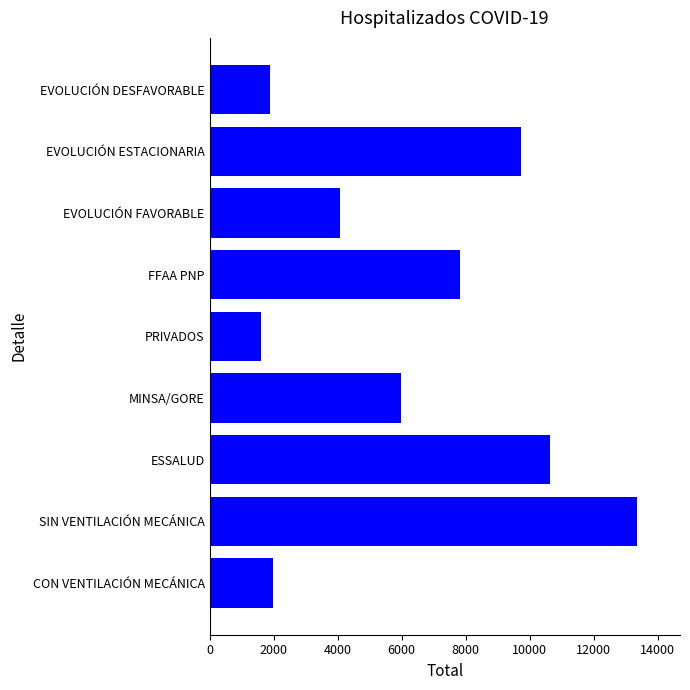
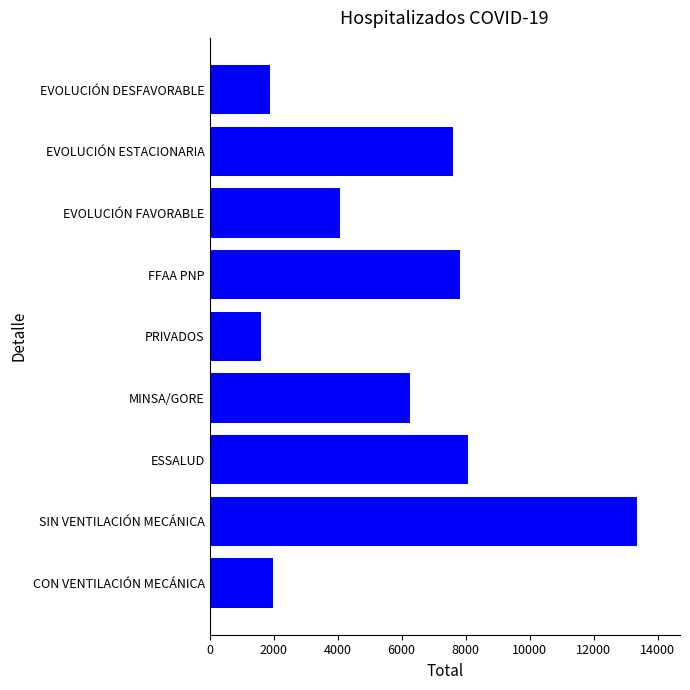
EVOLUCIÓN ESTACIONARIA: 9700 -> 7600
MINSA/GORE: 6000 -> 6300
ESSALUD: 10600 -> 8100
